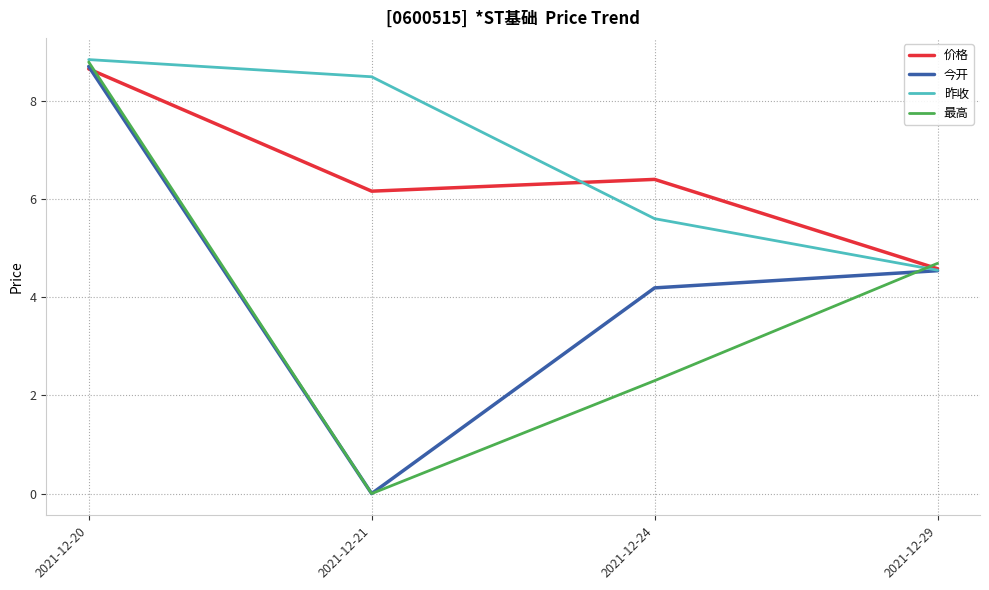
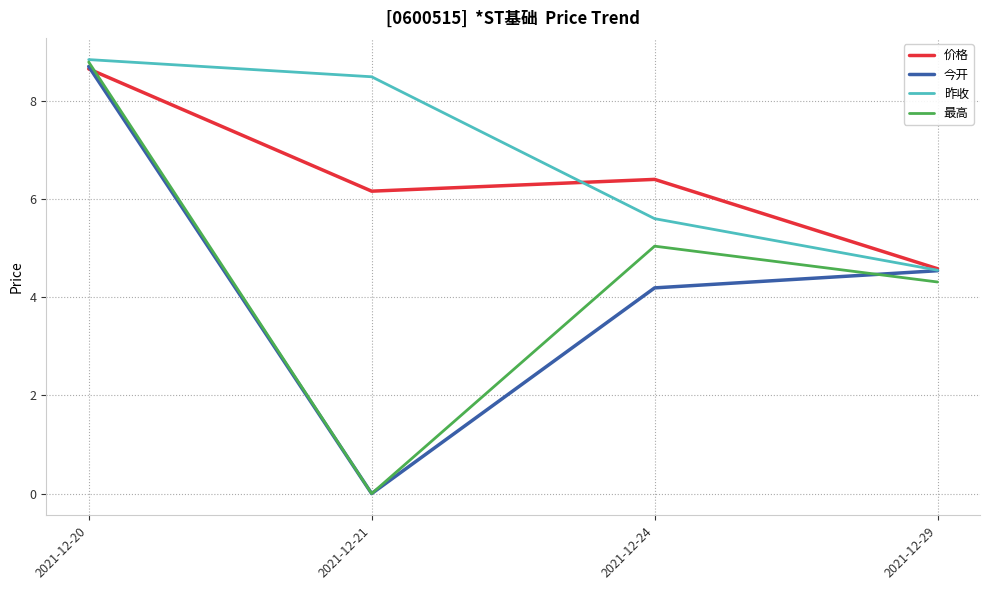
最高, 2021-12-24: 2.3 -> 5.0
最高, 2021-12-29: 4.7 -> 4.3
